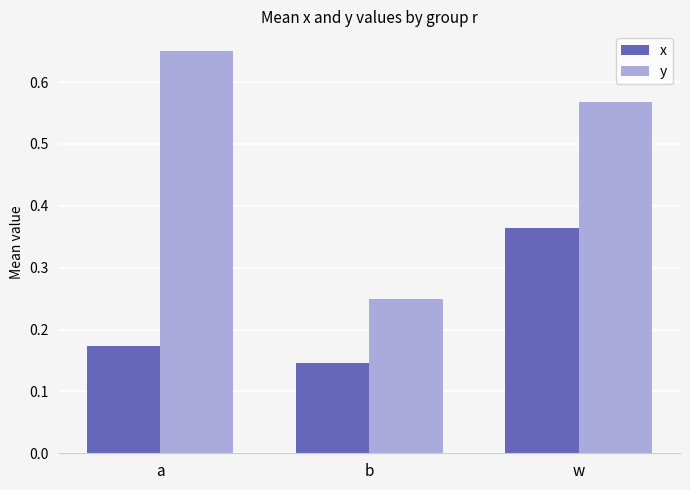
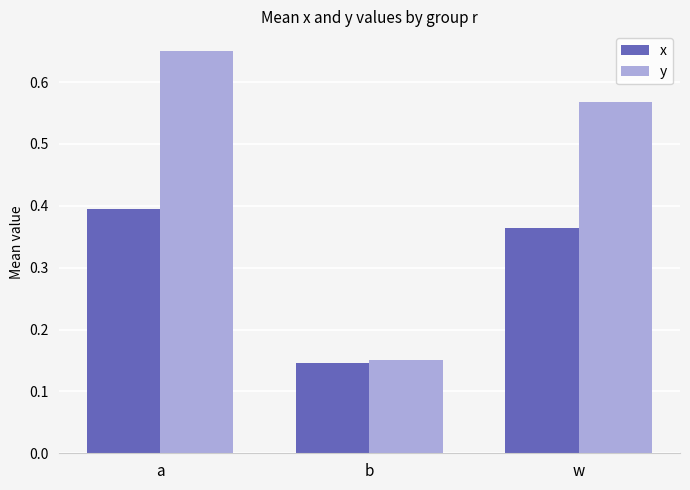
x, a: 0.17 -> 0.40
y, b: 0.25 -> 0.15
